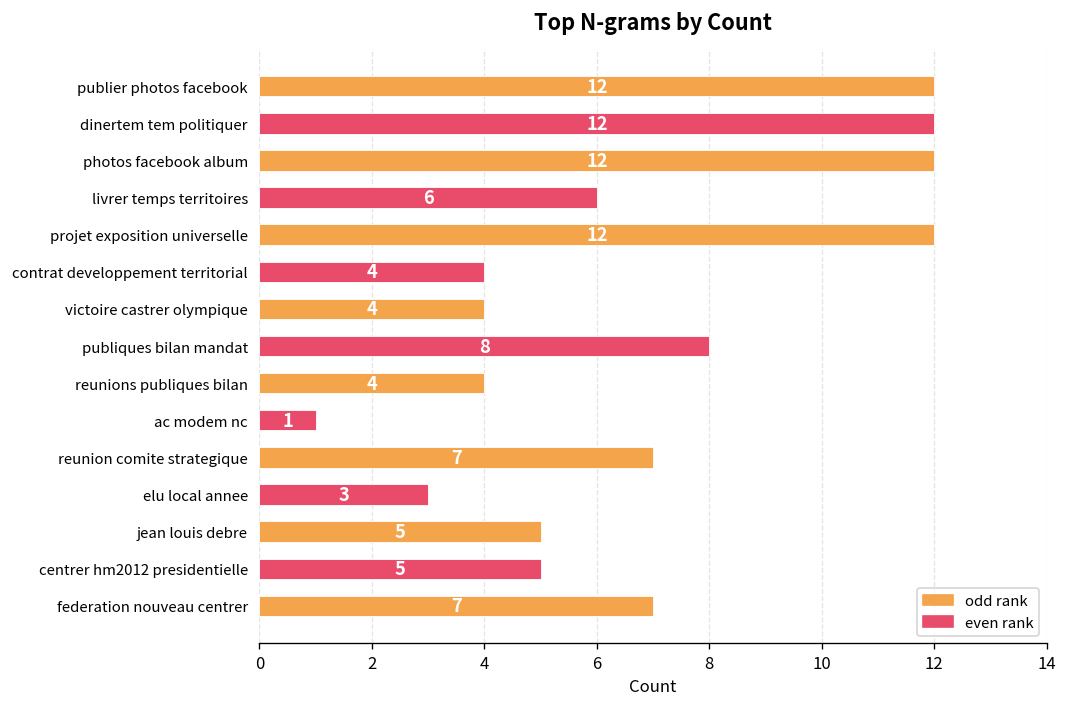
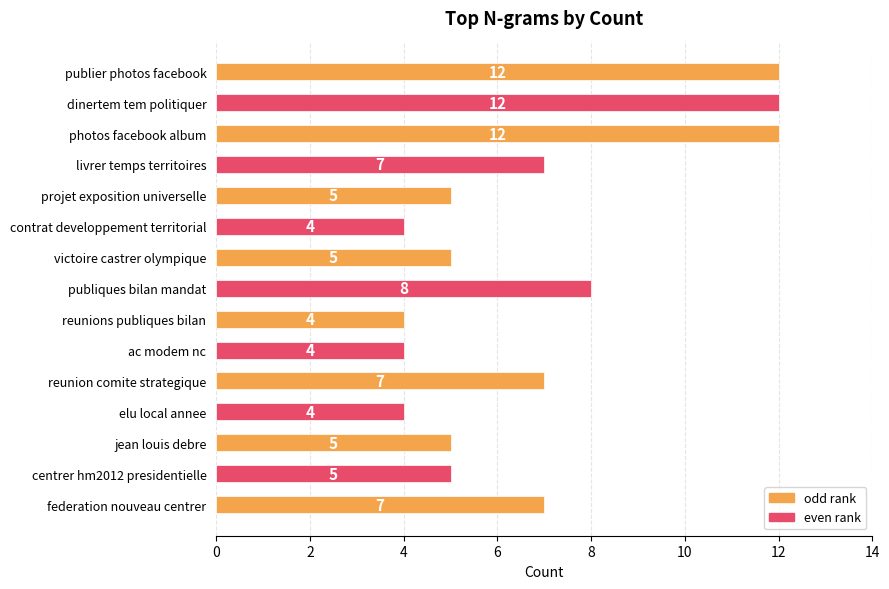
livrer temps territoires: 6 -> 7
projet exposition universelle: 12 -> 5
victoire castrer olympique: 4 -> 5
ac modem nc: 1 -> 4
elu local annee: 3 -> 4
